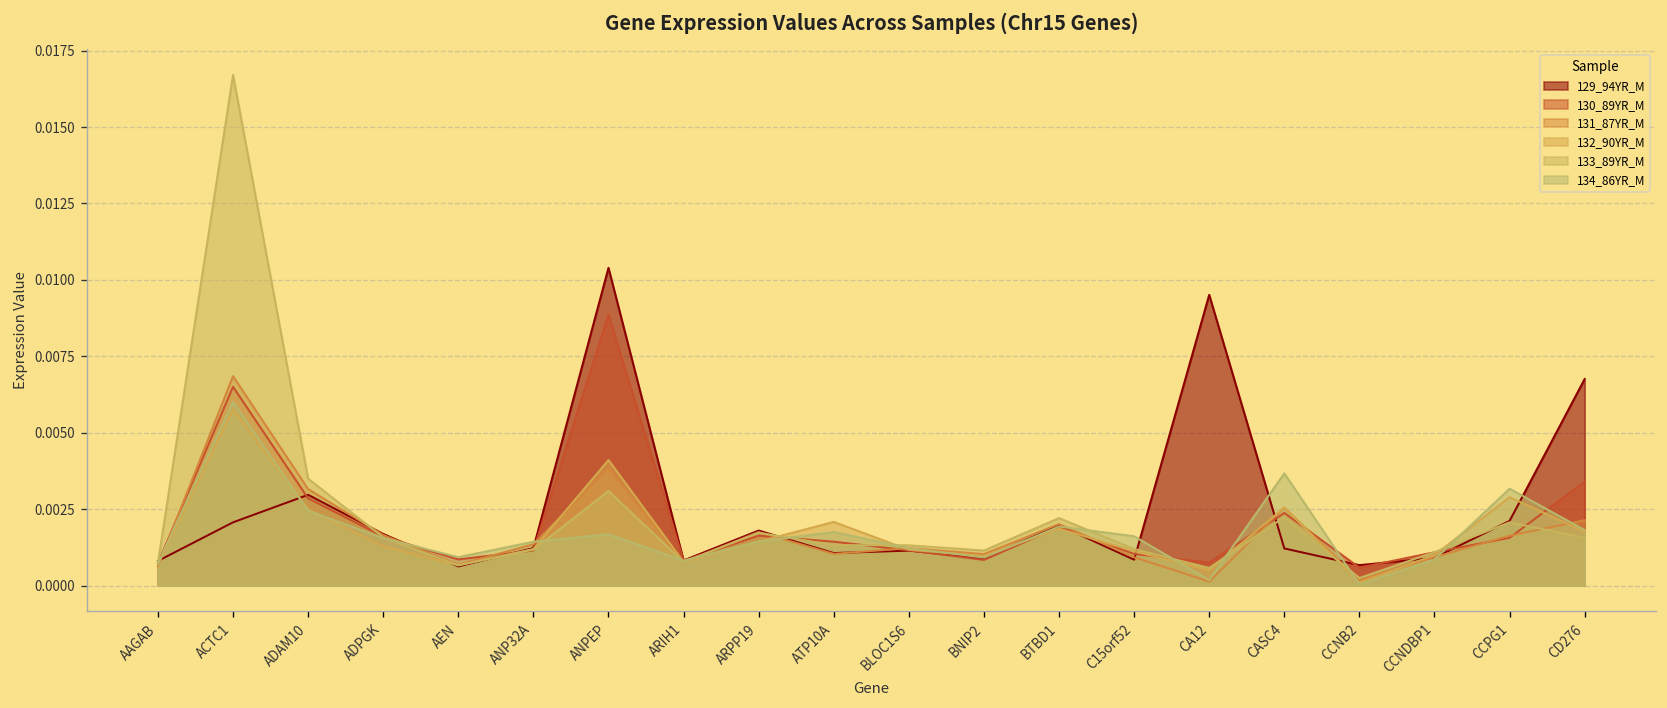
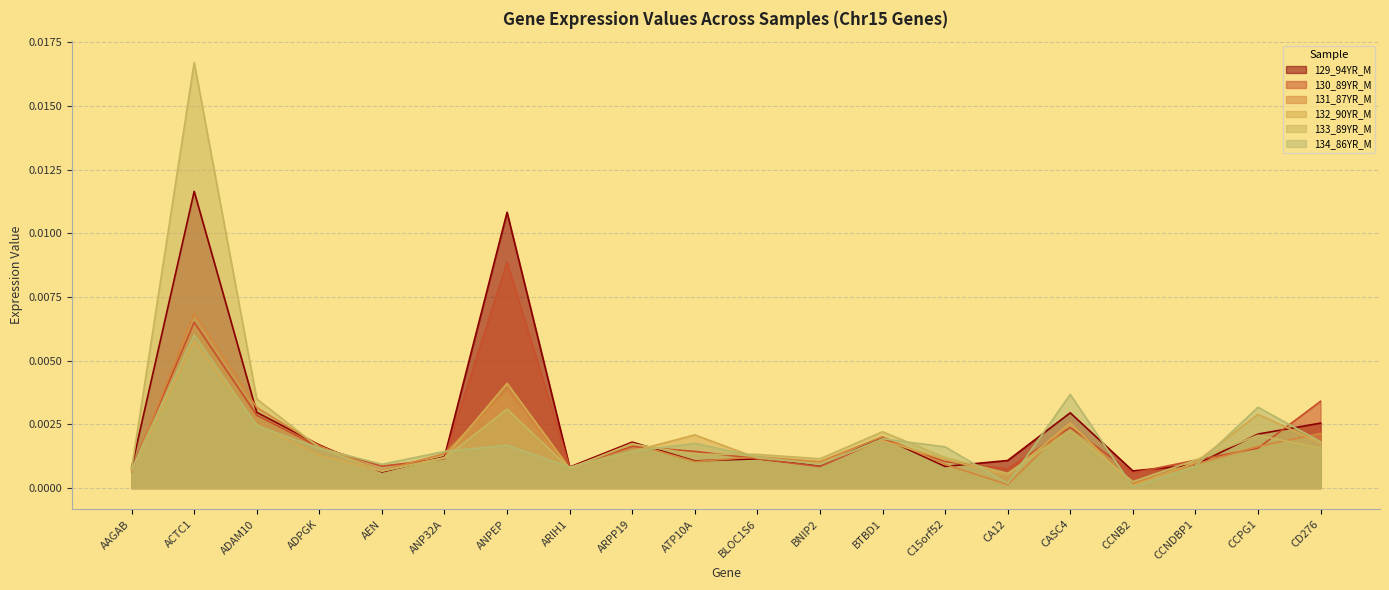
129_94YR_M, ACTC1: 0.0021 -> 0.0116
129_94YR_M, ANPEP: 0.0104 -> 0.0108
129_94YR_M, CA12: 0.0095 -> 0.0011
129_94YR_M, CASC4: 0.0012 -> 0.0030
129_94YR_M, CD276: 0.0068 -> 0.0025
